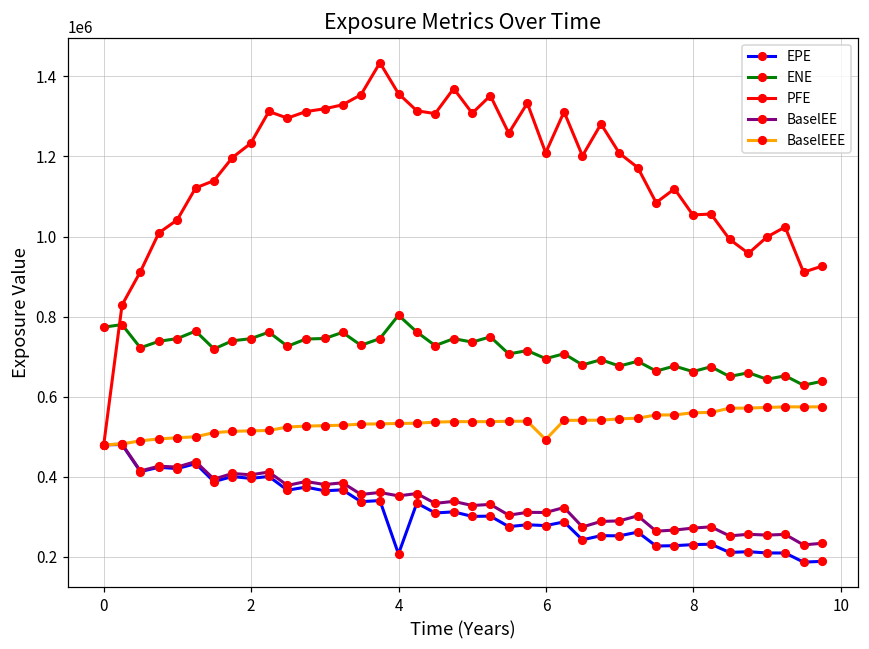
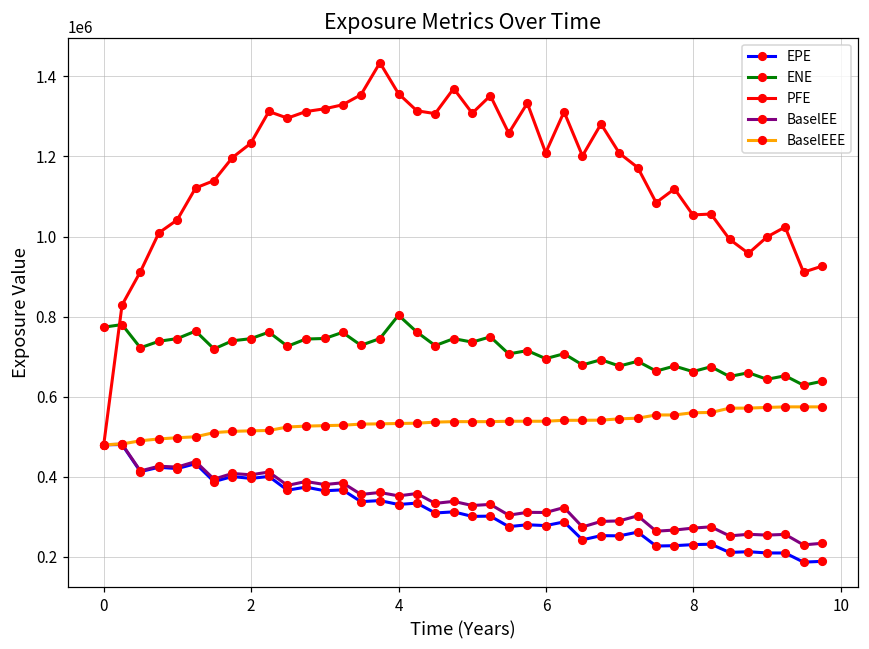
EPE, 4: 210000 -> 330000
BaselEEE, 6: 490000 -> 540000
